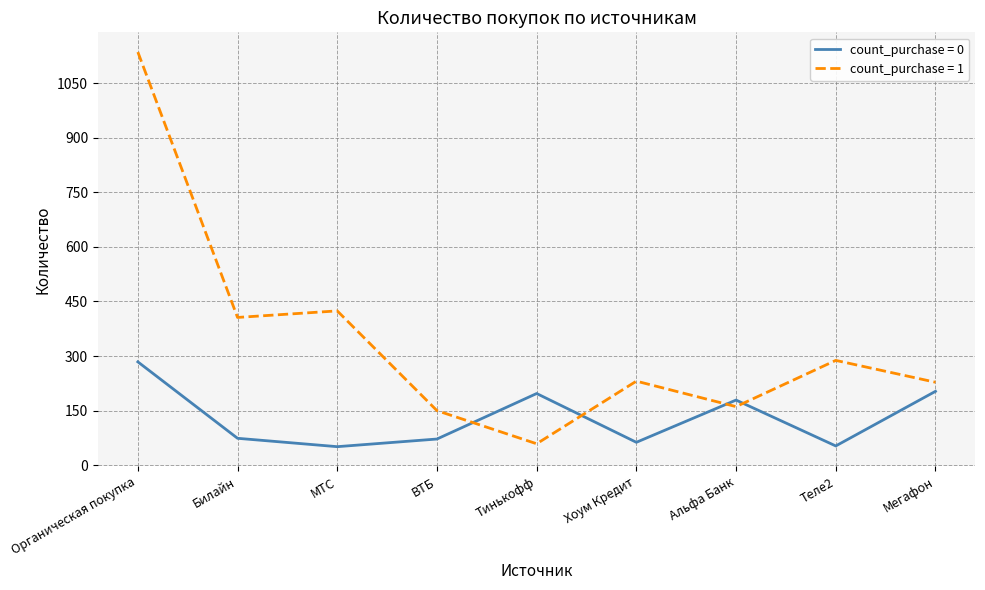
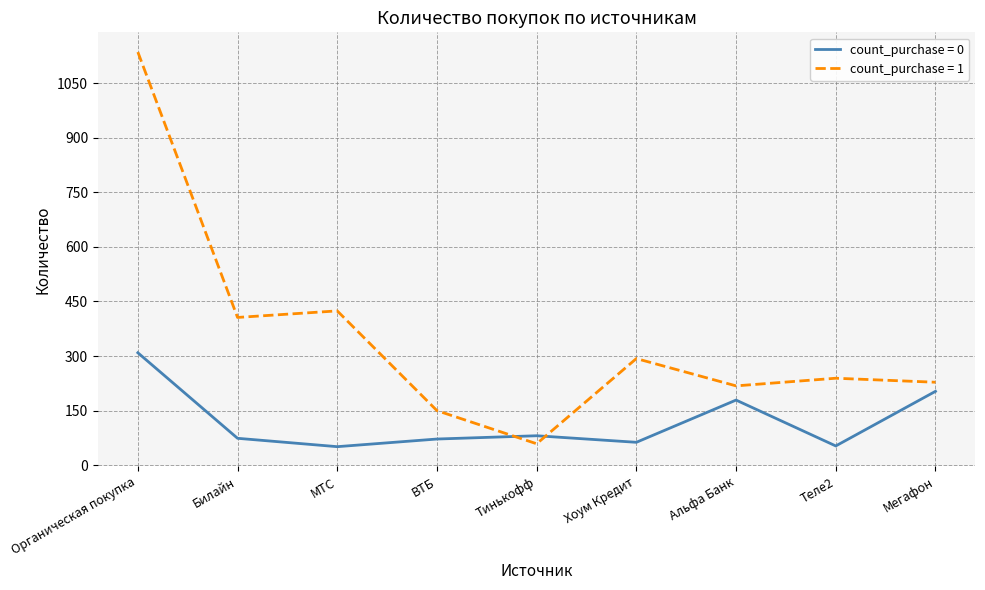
count_purchase = 0, Органическая покупка: 280 -> 310
count_purchase = 0, Тинькофф: 200 -> 80
count_purchase = 1, Хоум Кредит: 230 -> 290
count_purchase = 1, Альфа Банк: 160 -> 220
count_purchase = 1, Теле2: 290 -> 240
